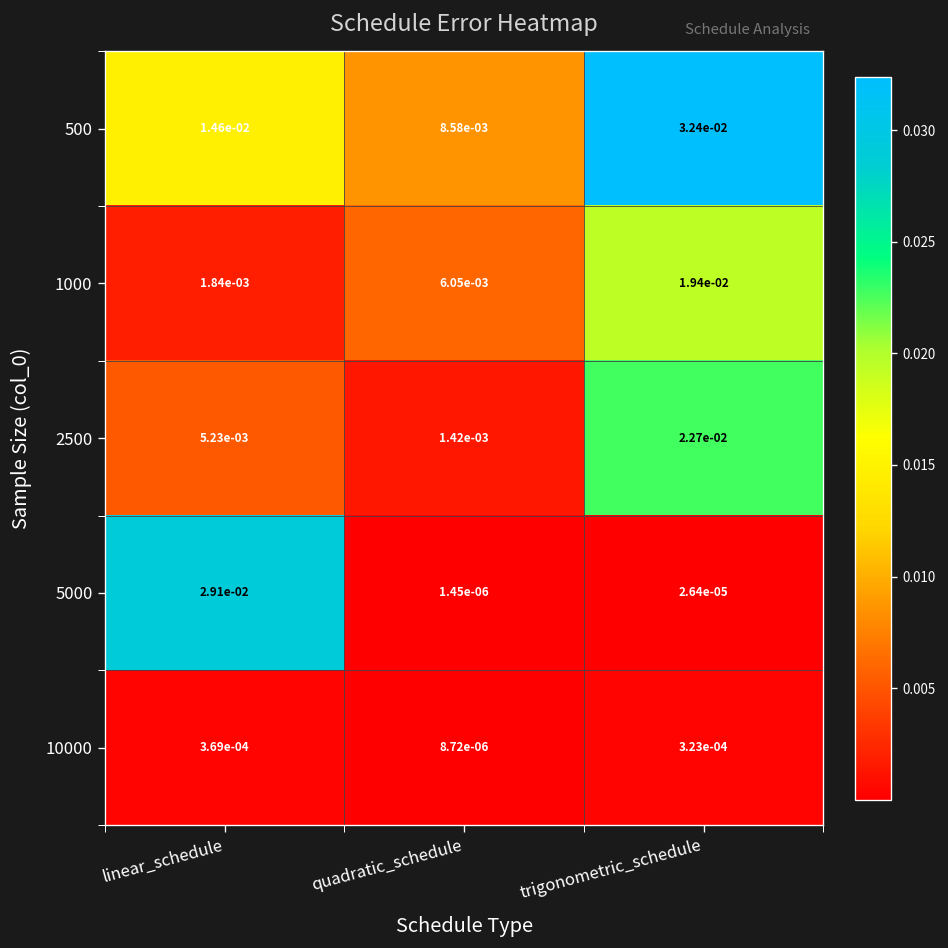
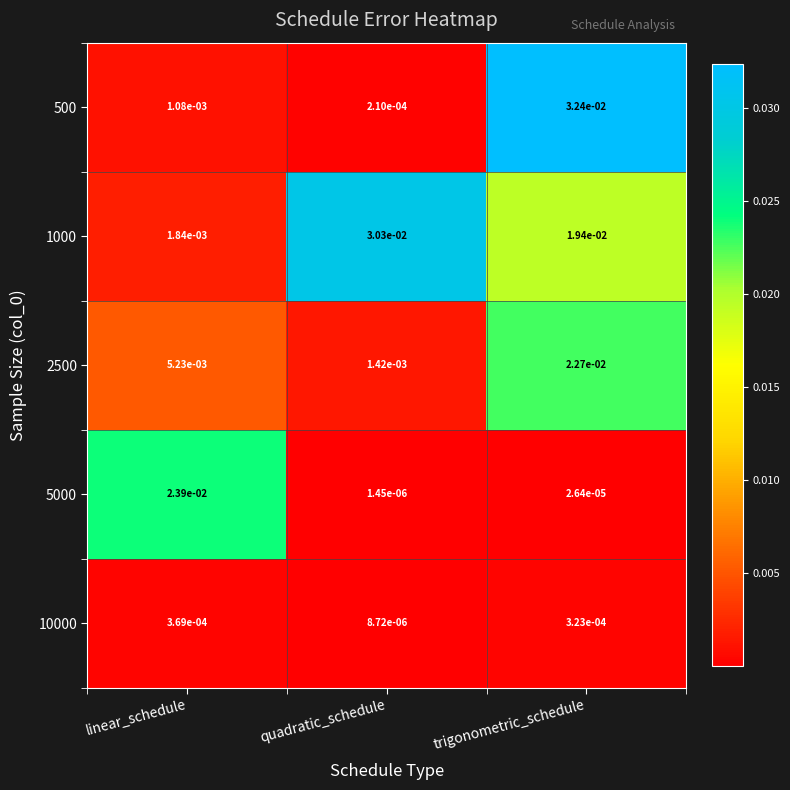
500, linear_schedule: 1.46e-02 -> 1.08e-03
500, quadratic_schedule: 8.58e-03 -> 2.10e-04
1000, quadratic_schedule: 6.05e-03 -> 3.03e-02
5000, linear_schedule: 2.91e-02 -> 2.39e-02
